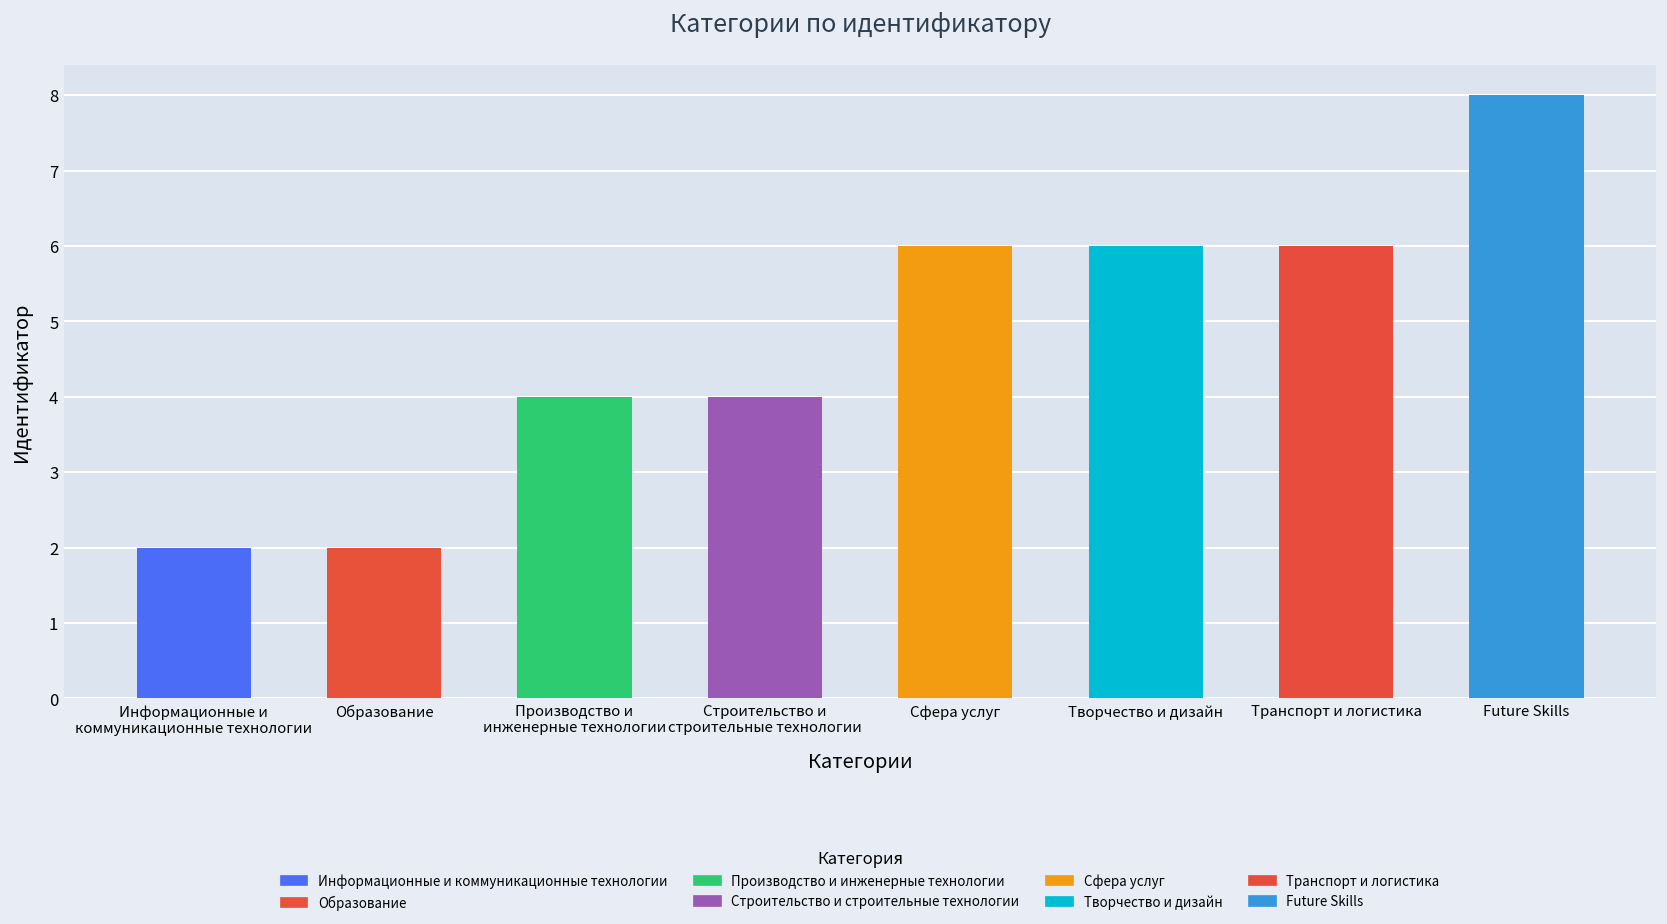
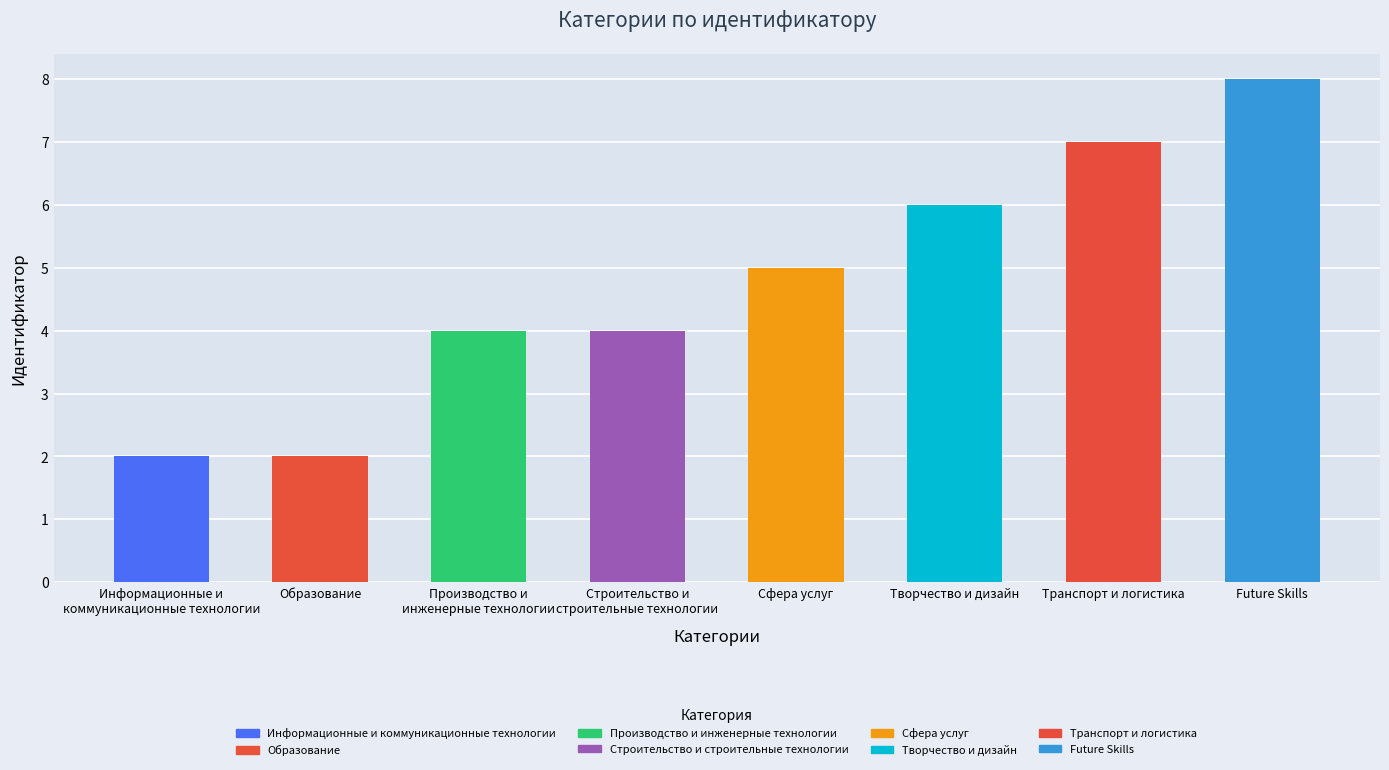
Сфера услуг: 6 -> 5
Транспорт и логистика: 6 -> 7
